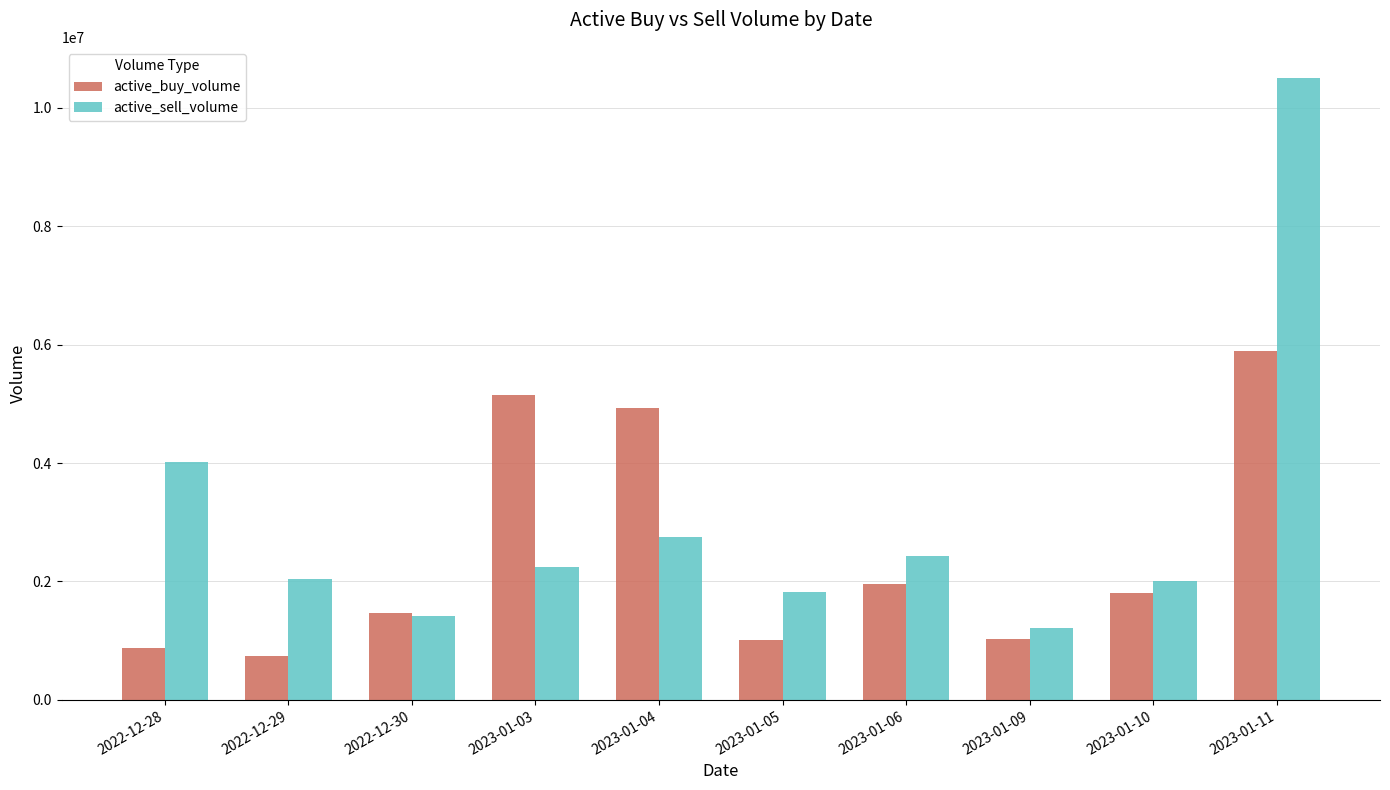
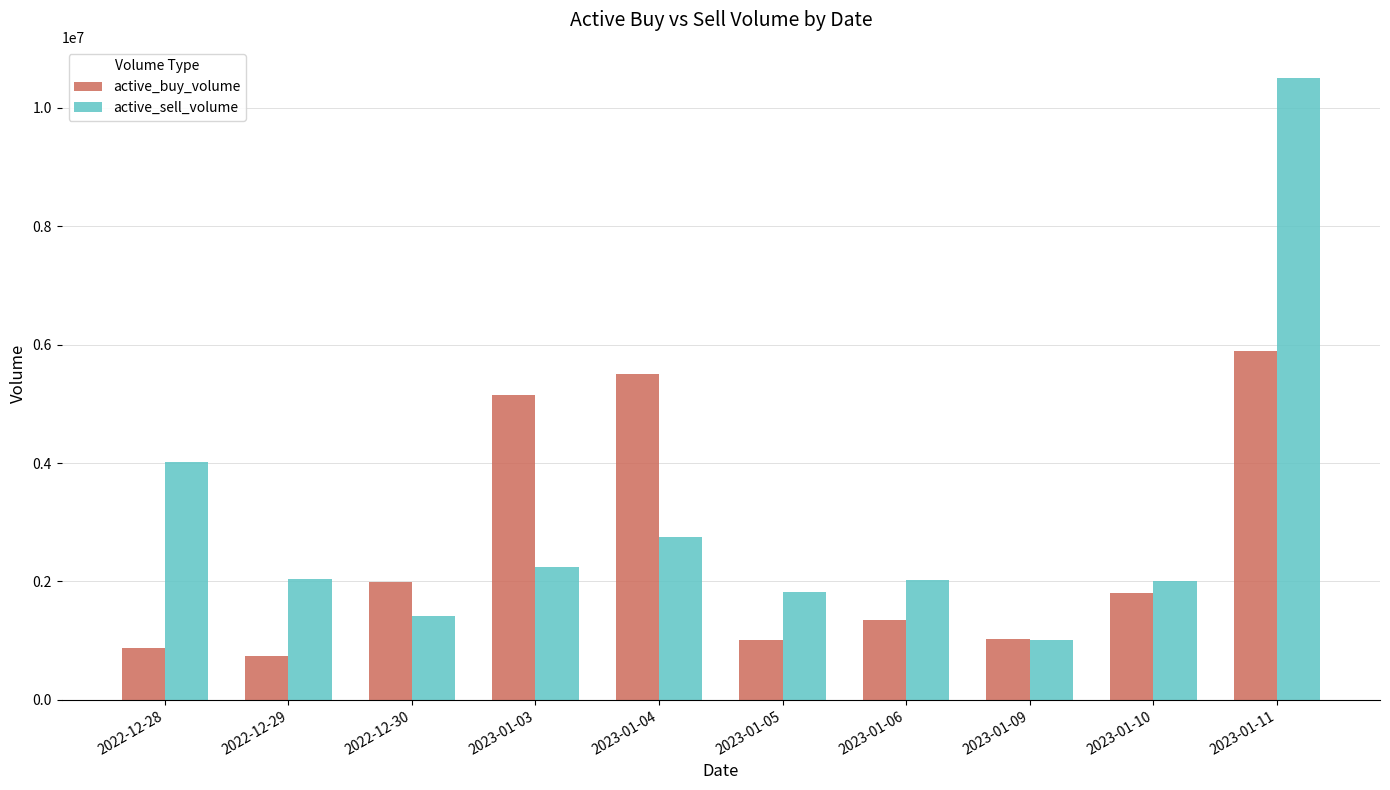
active_buy_volume, 2022-12-30: 1500000 -> 2000000
active_buy_volume, 2023-01-04: 4900000 -> 5500000
active_buy_volume, 2023-01-06: 2000000 -> 1400000
active_sell_volume, 2023-01-06: 2400000 -> 2000000
active_sell_volume, 2023-01-09: 1200000 -> 1000000
